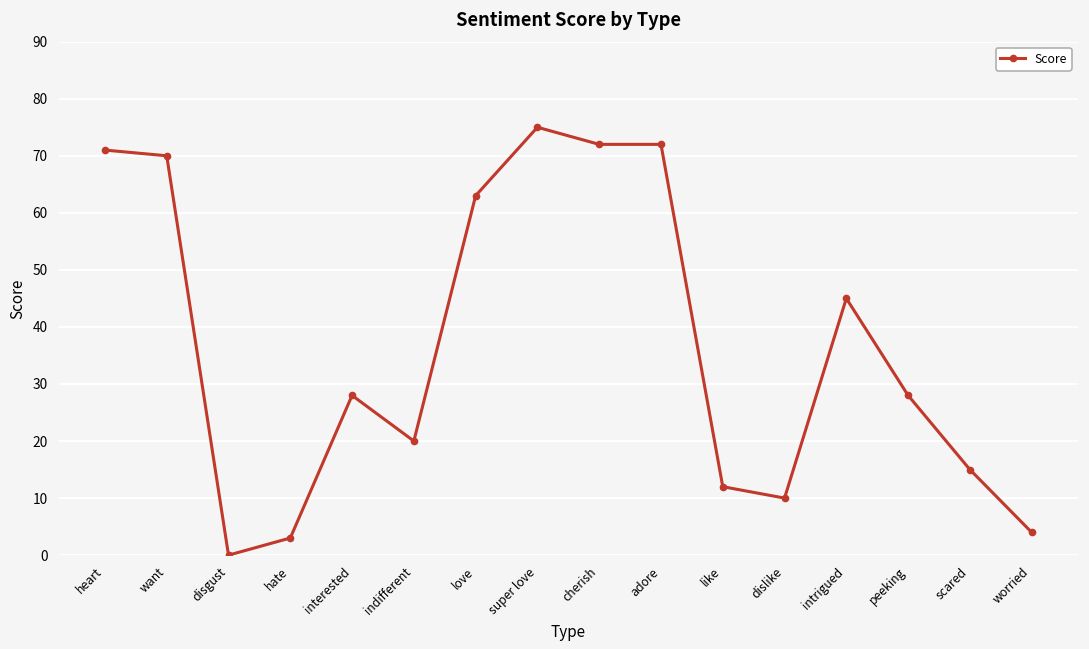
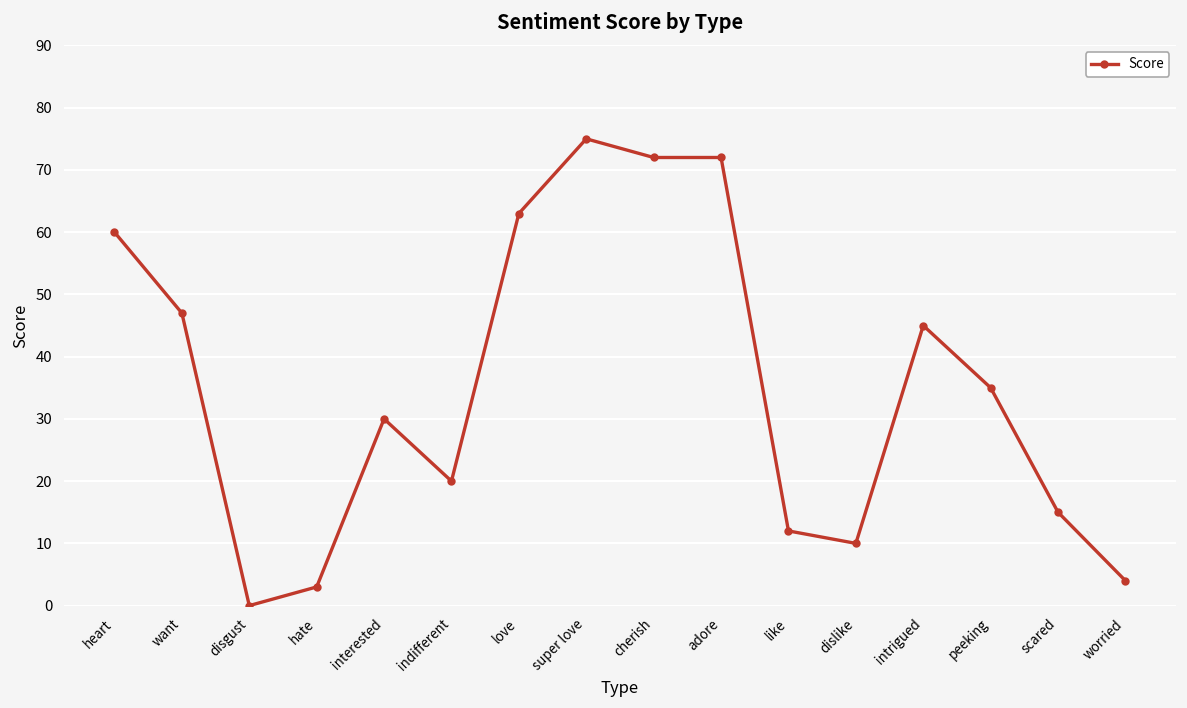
heart: 71 -> 60
want: 70 -> 47
interested: 28 -> 30
peeking: 28 -> 35
